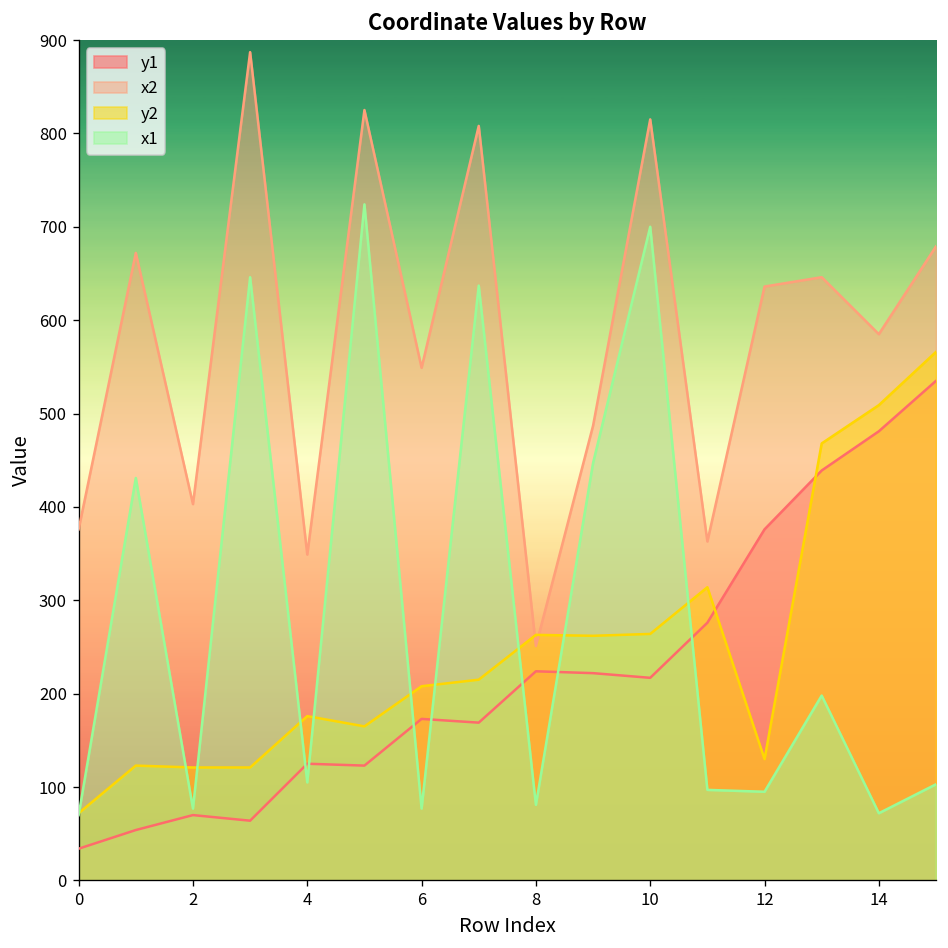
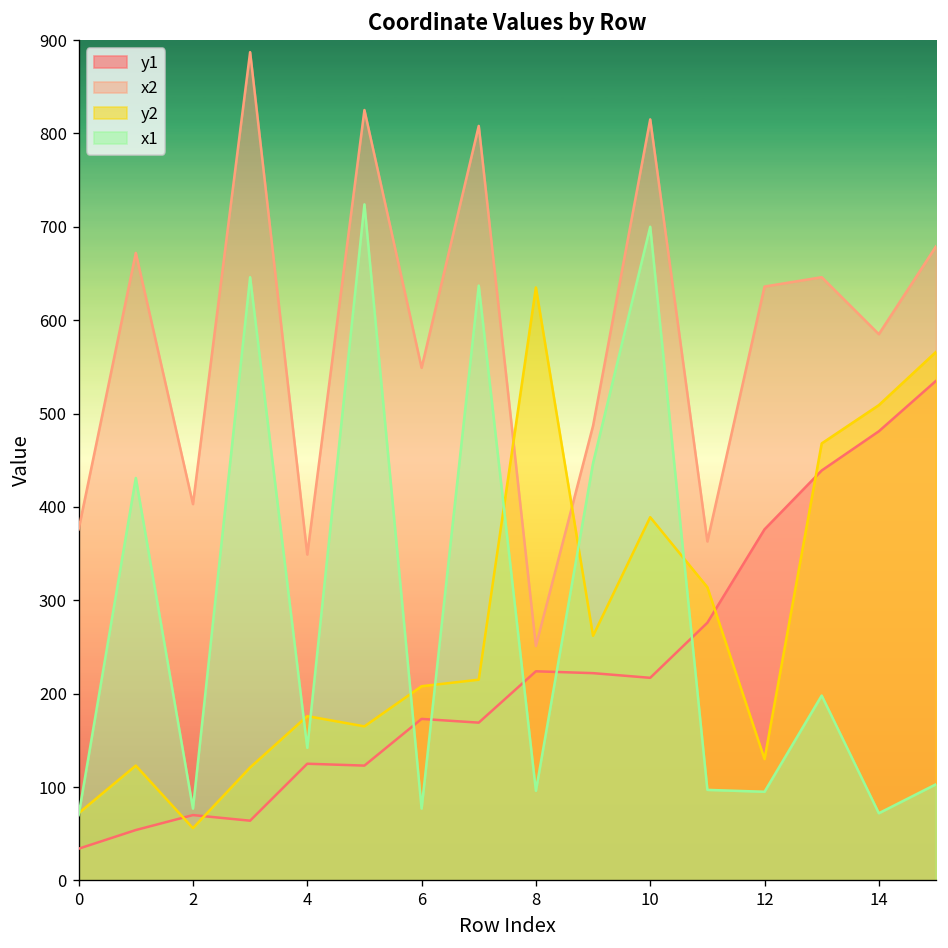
y2, 2: 120 -> 60
x1, 4: 110 -> 140
y2, 8: 260 -> 640
x1, 8: 80 -> 100
y2, 10: 260 -> 390
